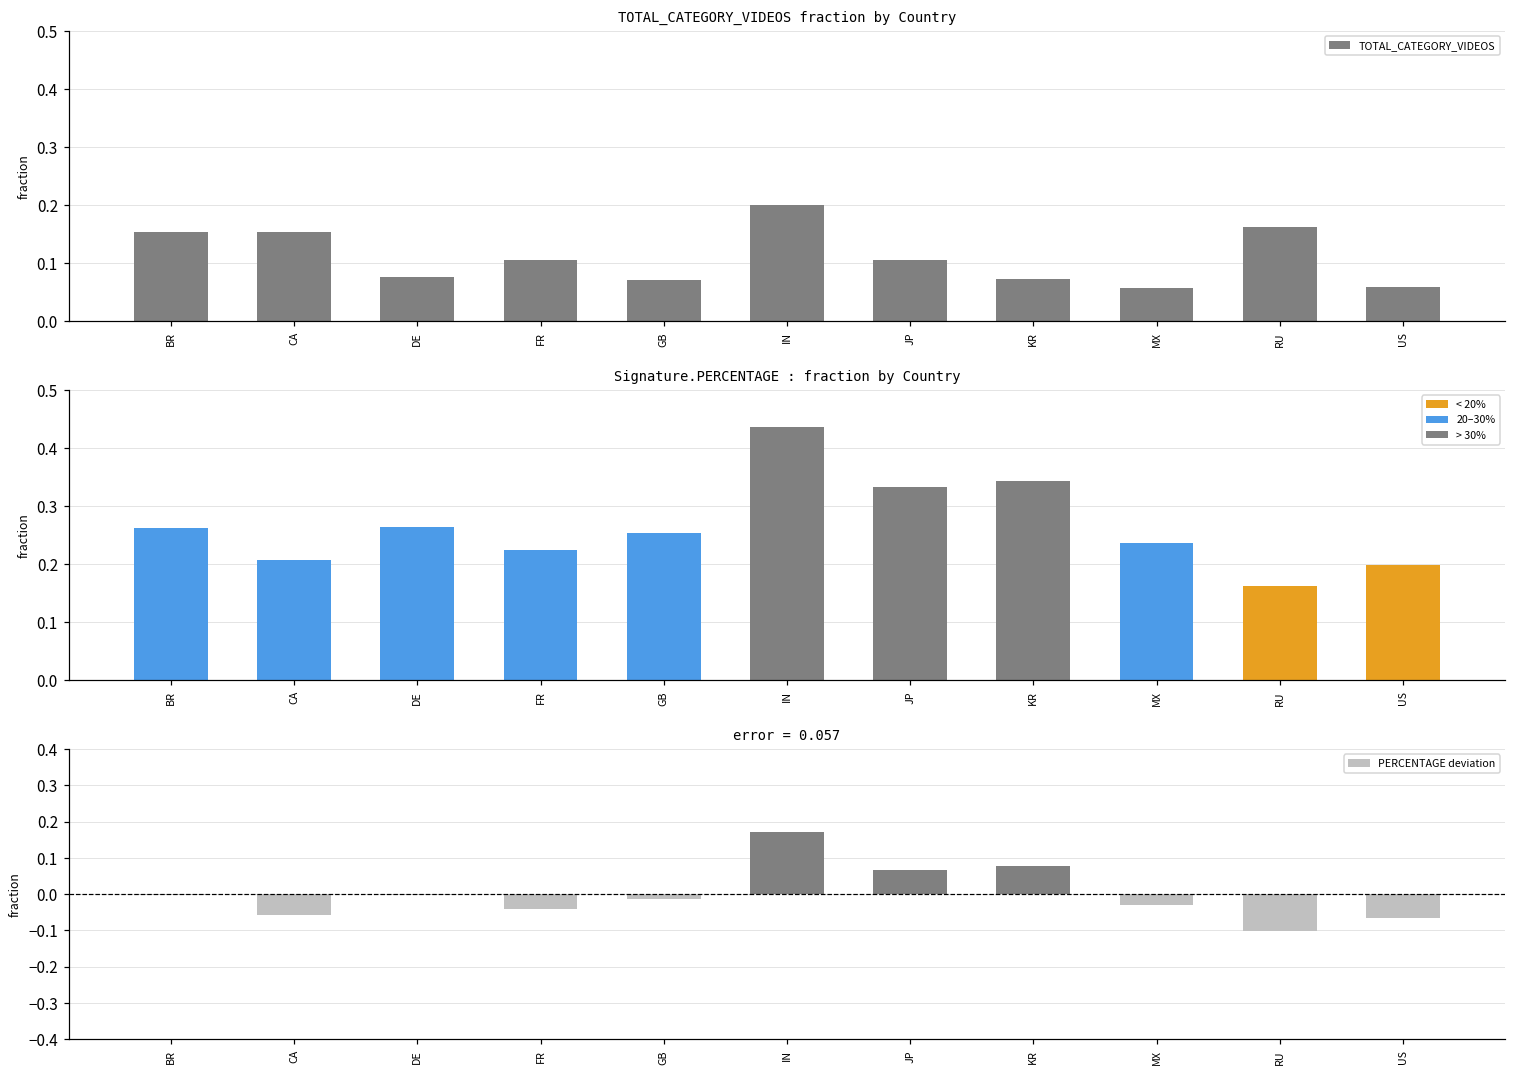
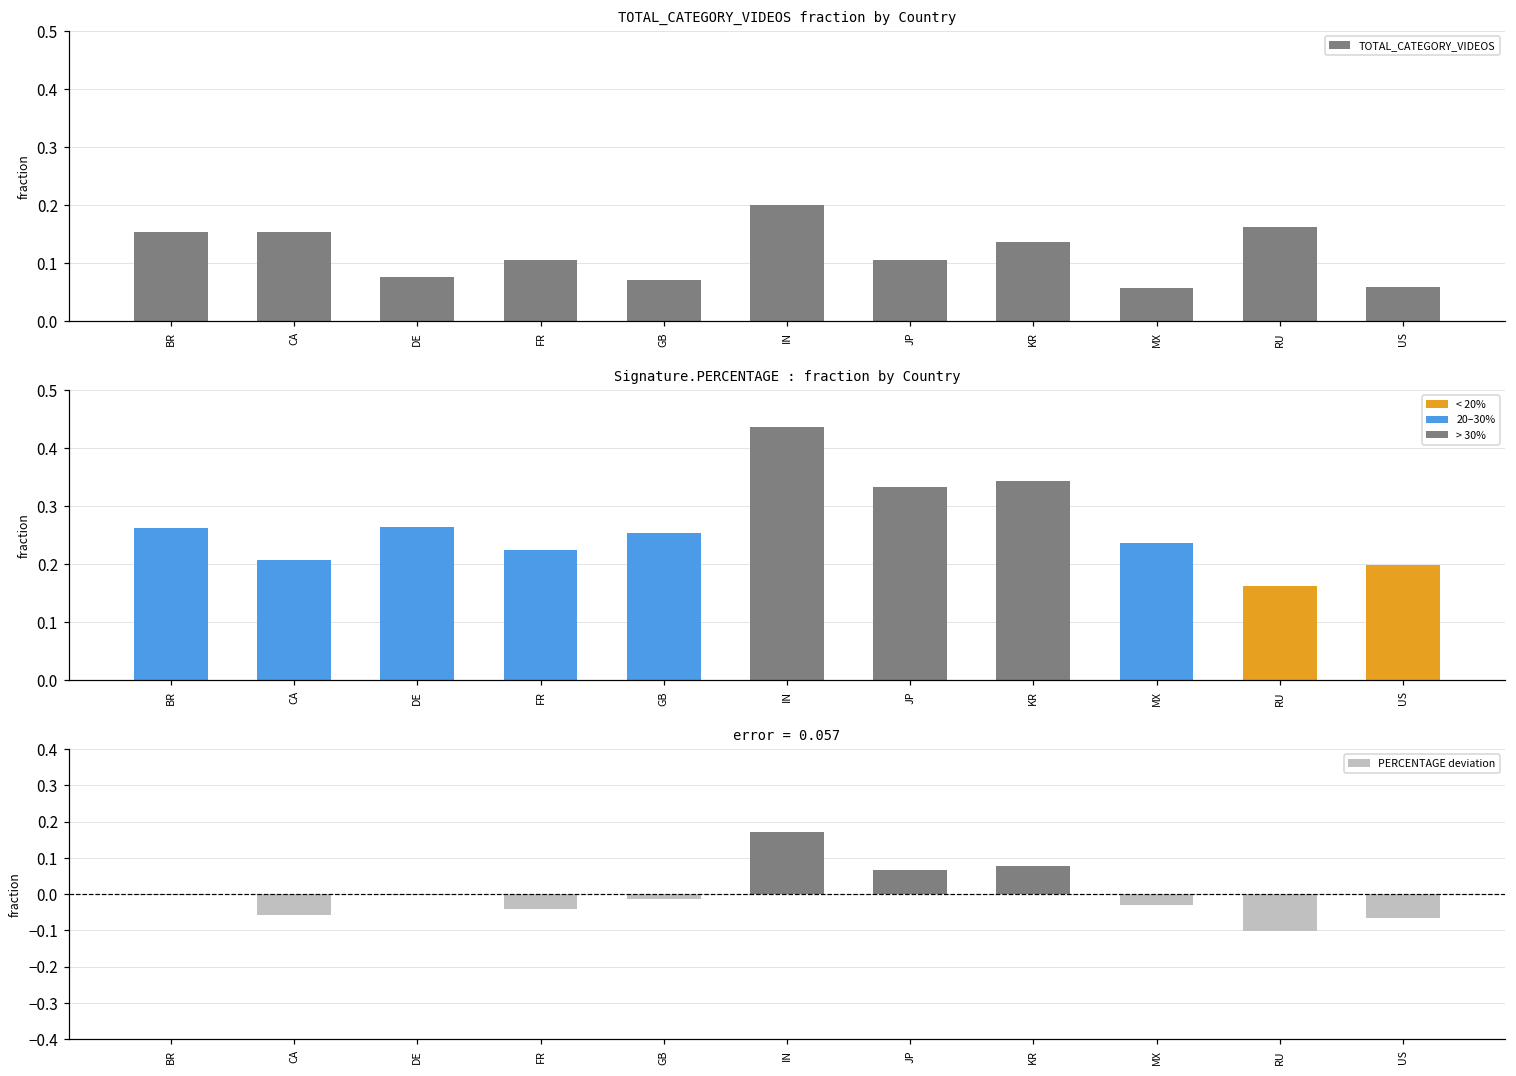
TOTAL_CATEGORY_VIDEOS fraction by Country, KR: 0.07 -> 0.14
